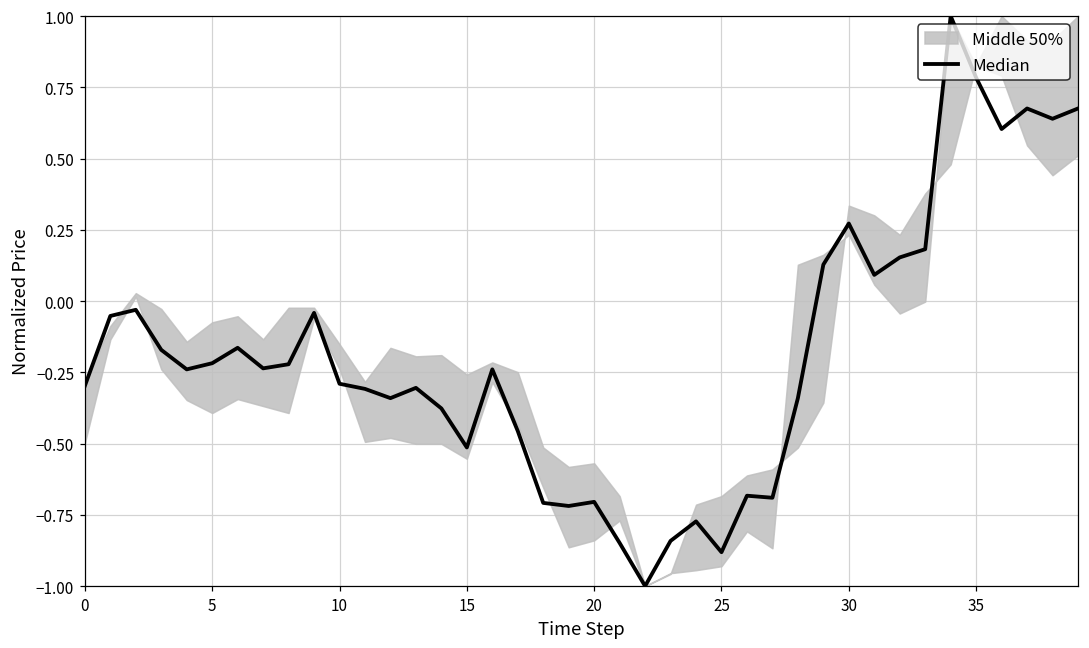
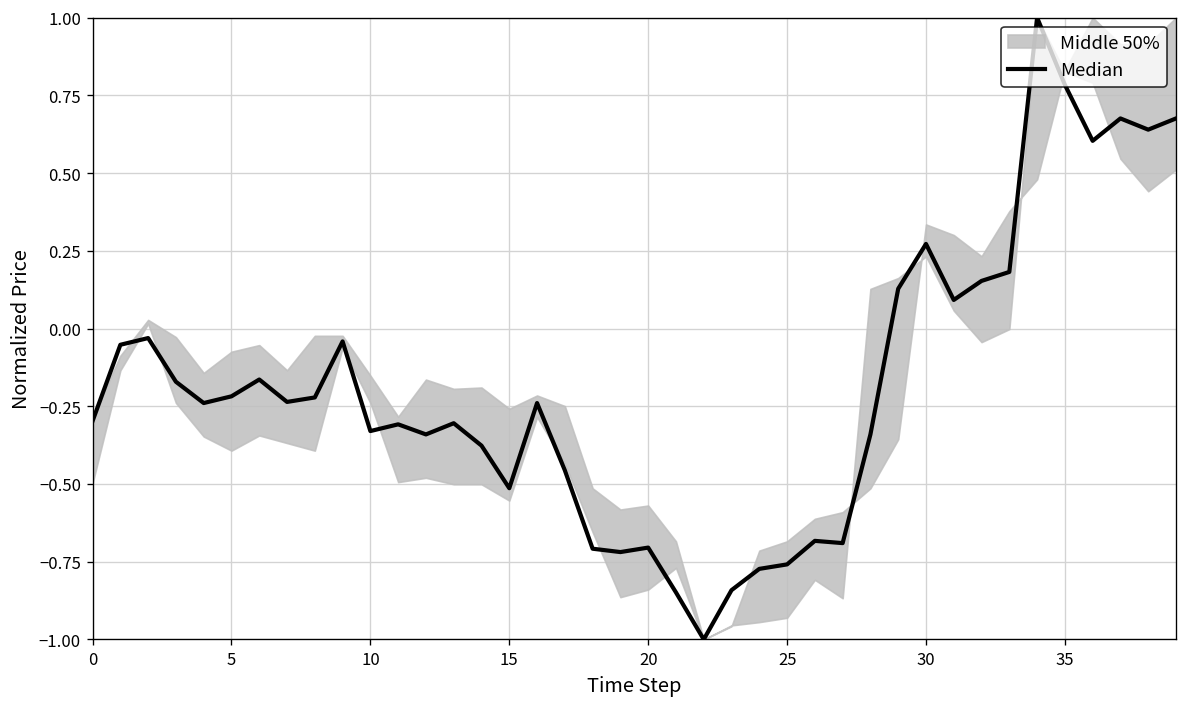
Median, 10: -0.29 -> -0.33
Median, 25: -0.88 -> -0.76
